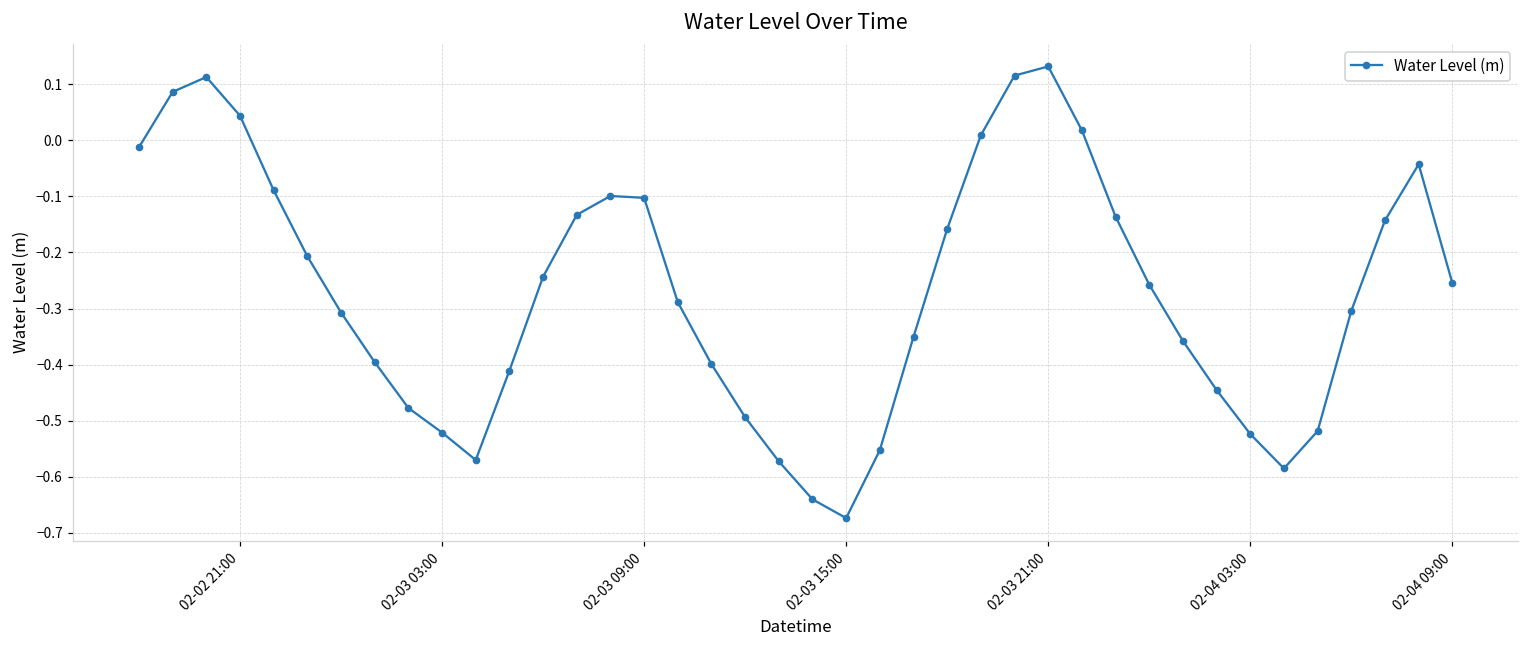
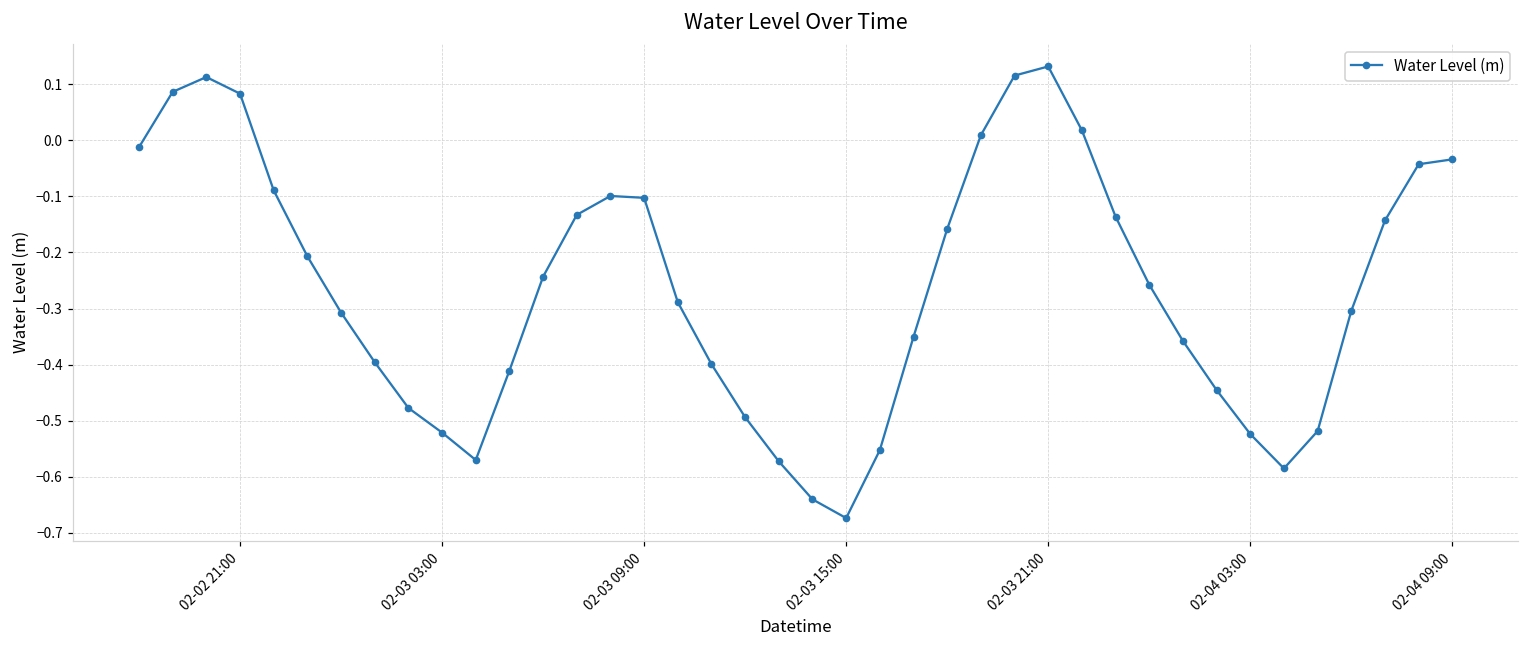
02-02 21:00: 0.04 -> 0.08
02-04 09:00: -0.25 -> -0.03
